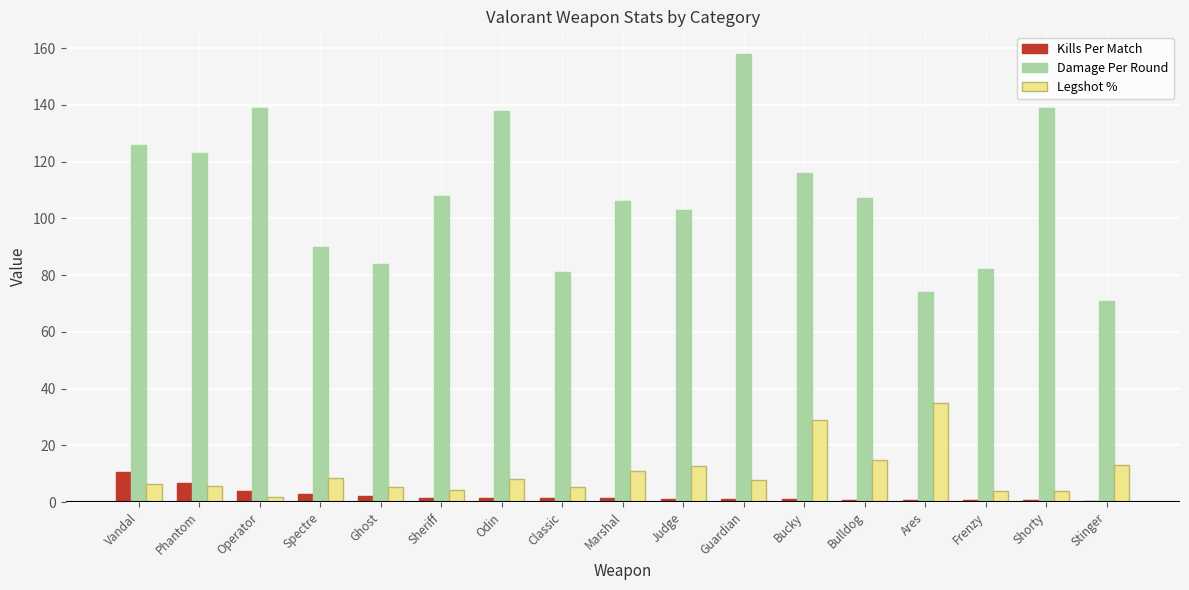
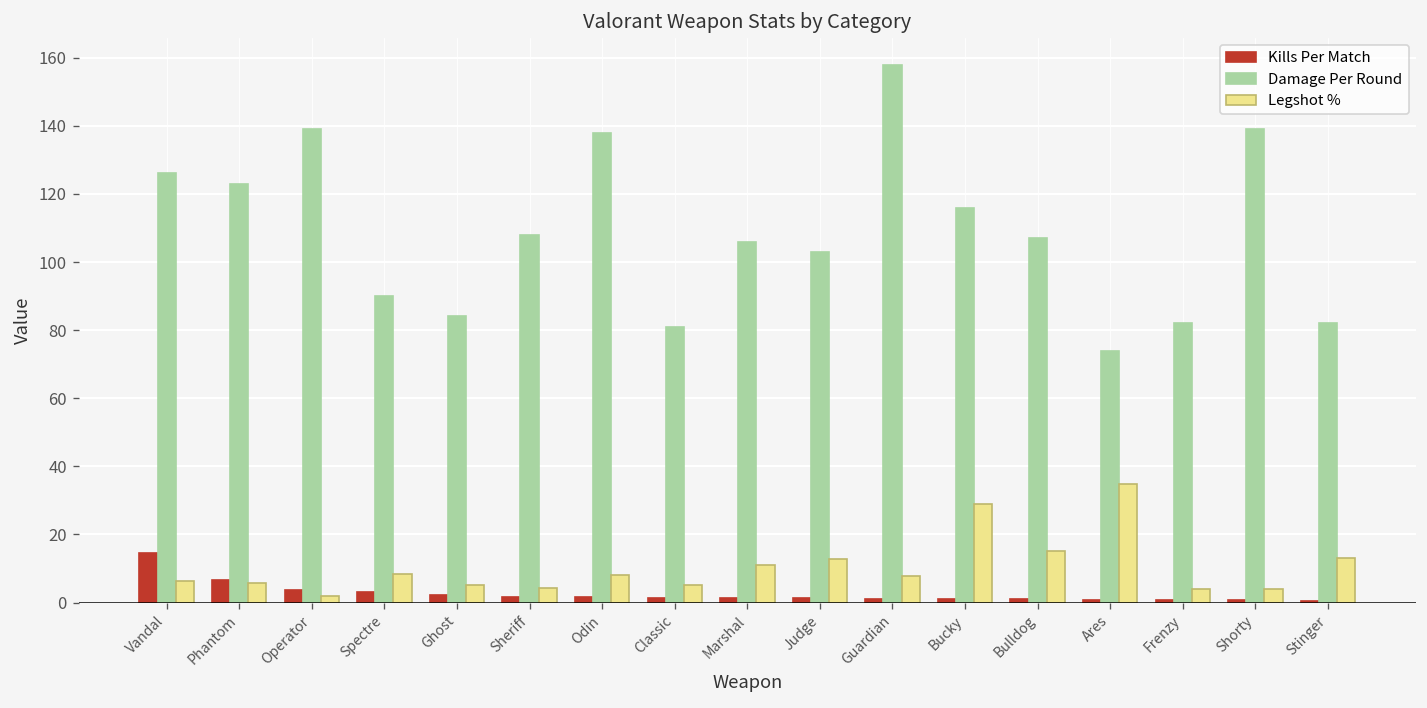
Kills Per Match, Vandal: 11 -> 15
Damage Per Round, Stinger: 71 -> 82
